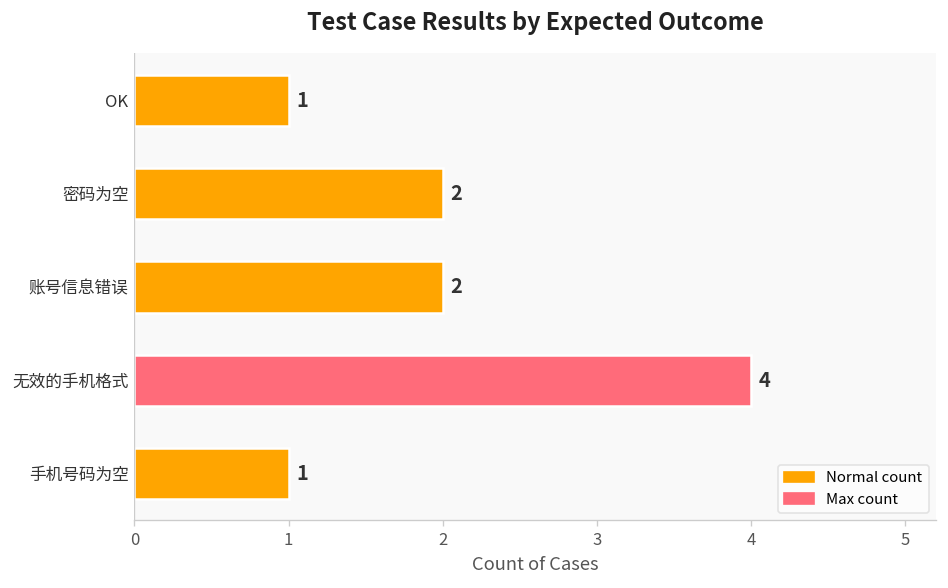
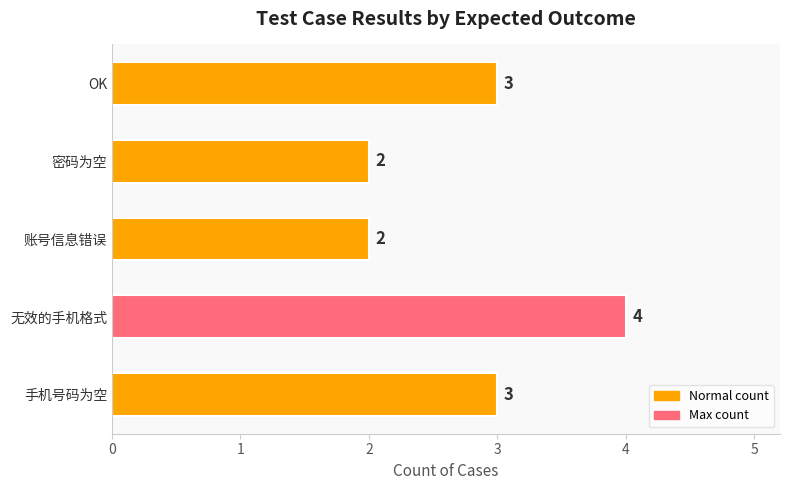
OK: 1 -> 3
手机号码为空: 1 -> 3
